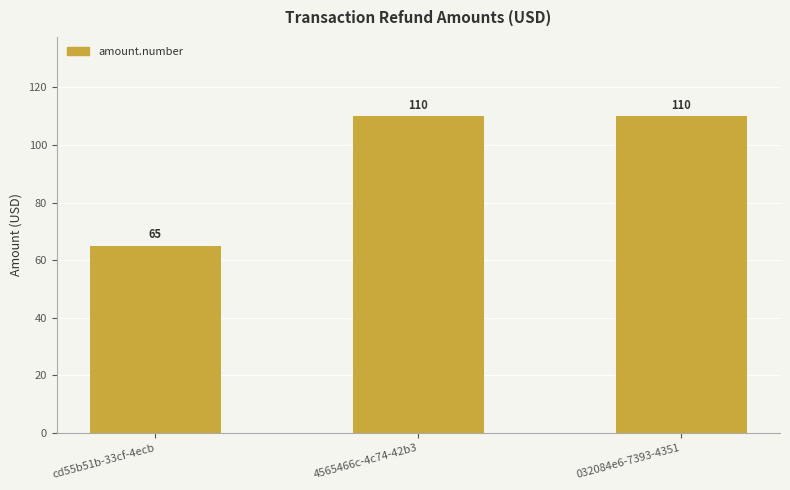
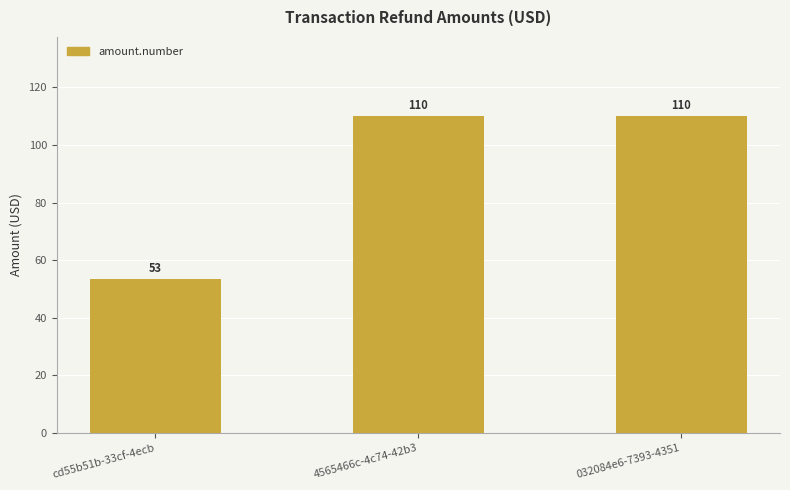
cd55b51b-33cf-4ecb: 65 -> 53
